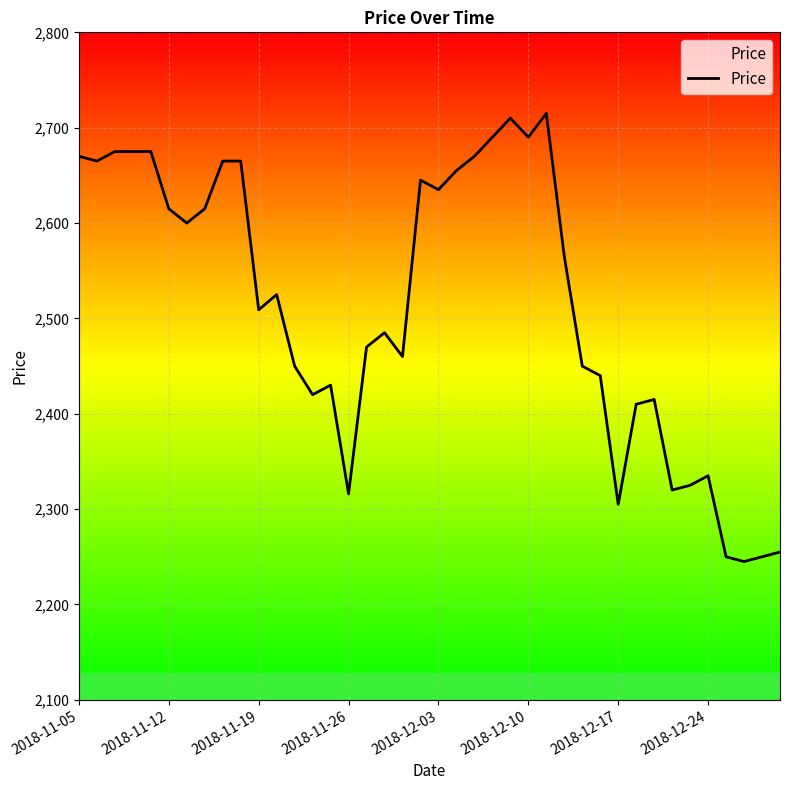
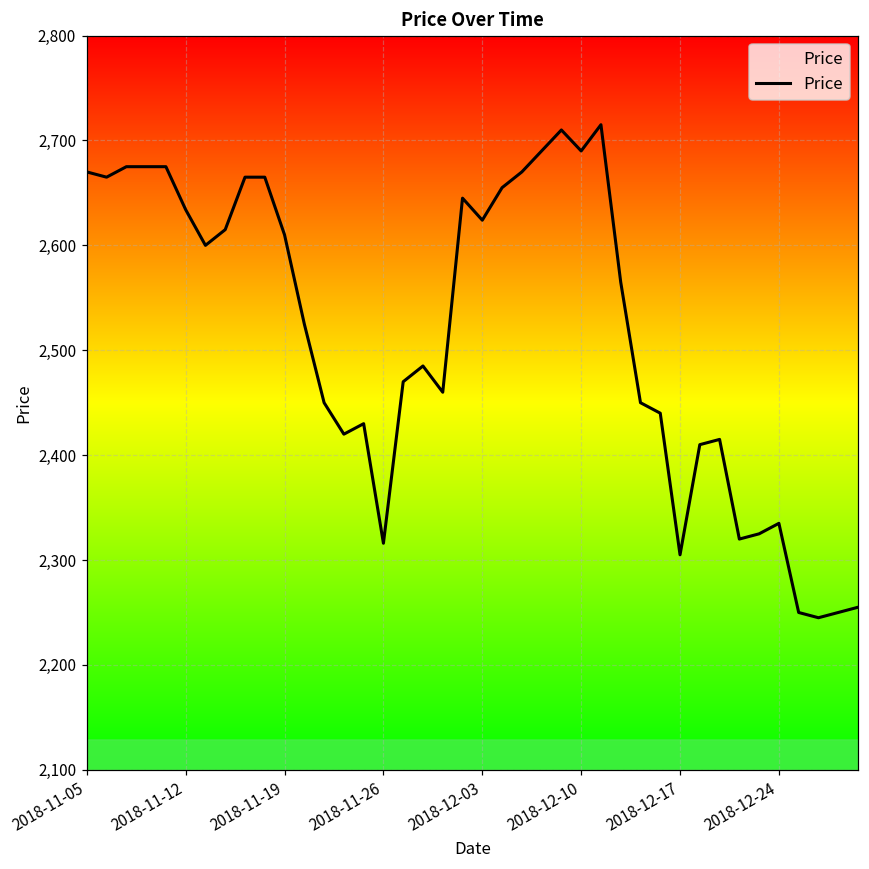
2018-11-12: 2,620 -> 2,630
2018-11-19: 2,510 -> 2,610
2018-12-03: 2,640 -> 2,620
